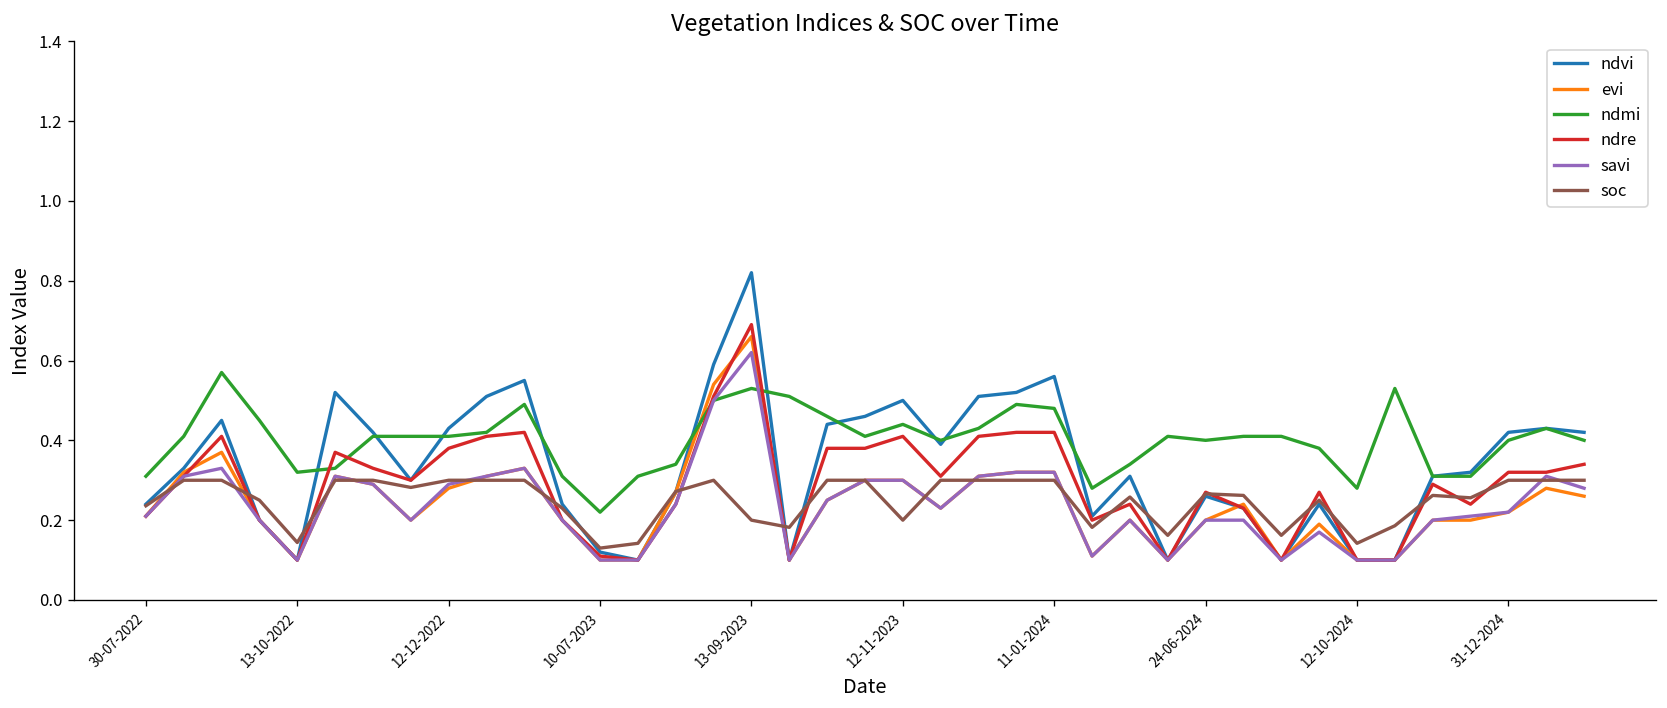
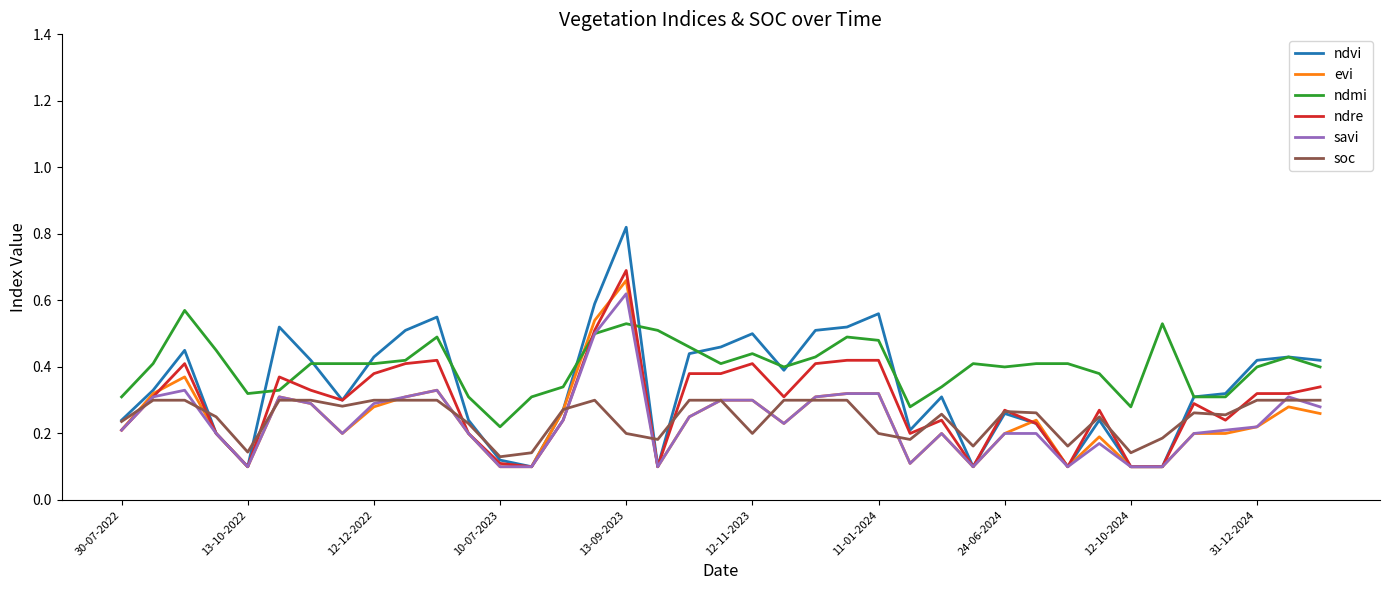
soc, 11-01-2024: 0.3 -> 0.2
